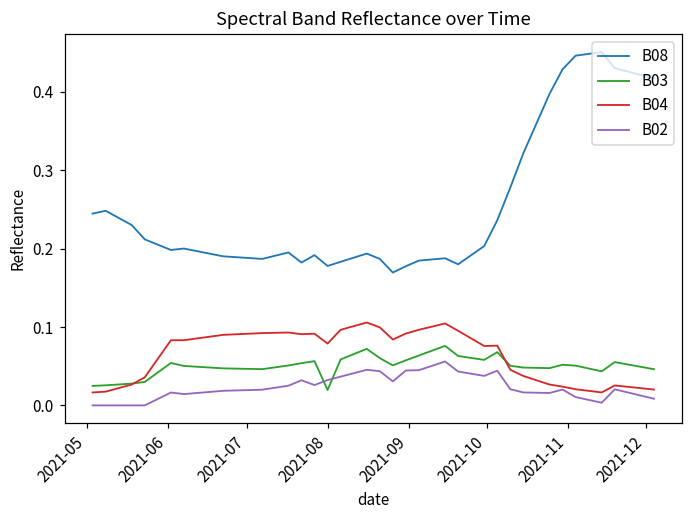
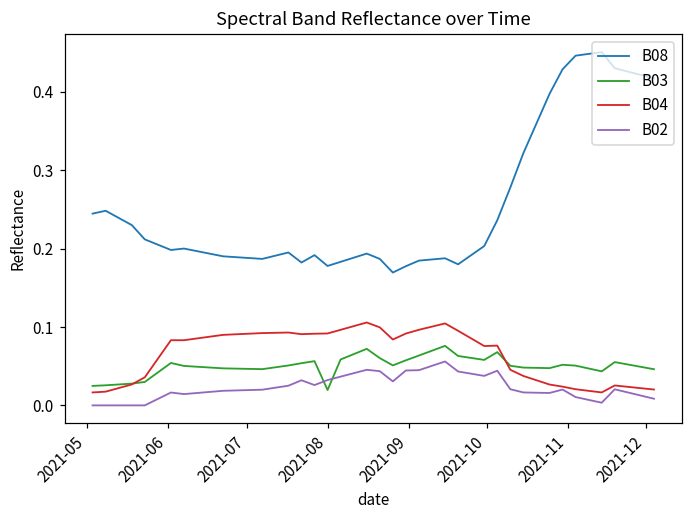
B04, 2021-08: 0.08 -> 0.09
